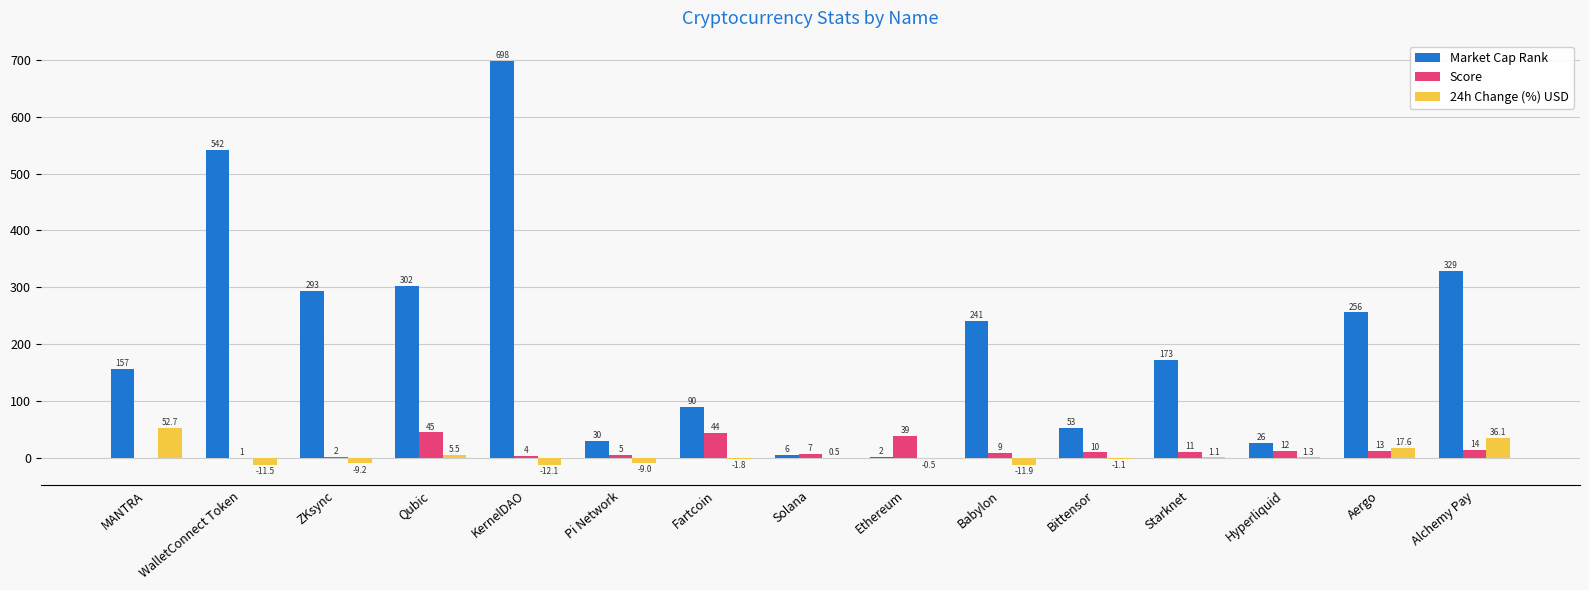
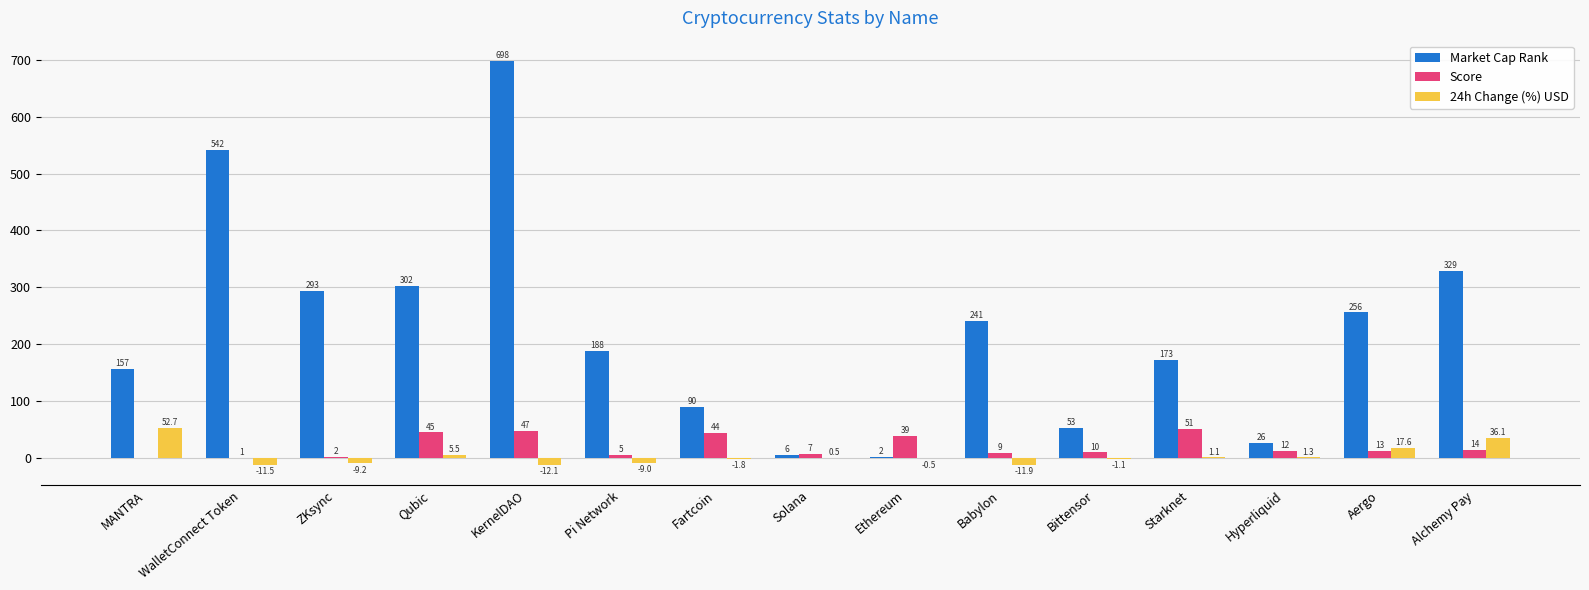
Score, KernelDAO: 4 -> 47
Market Cap Rank, Pi Network: 30 -> 188
Score, Starknet: 11 -> 51
